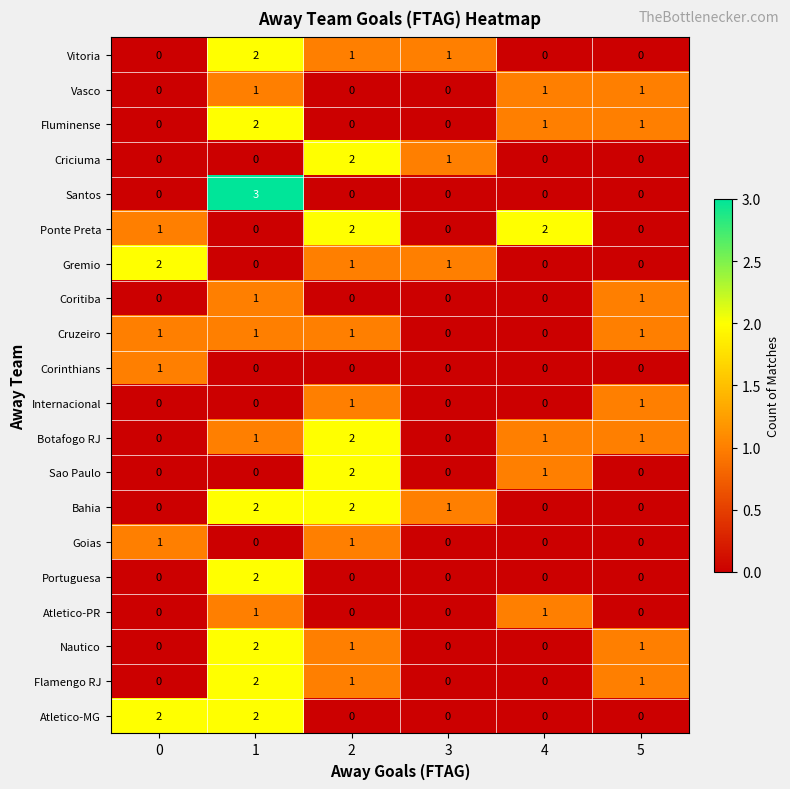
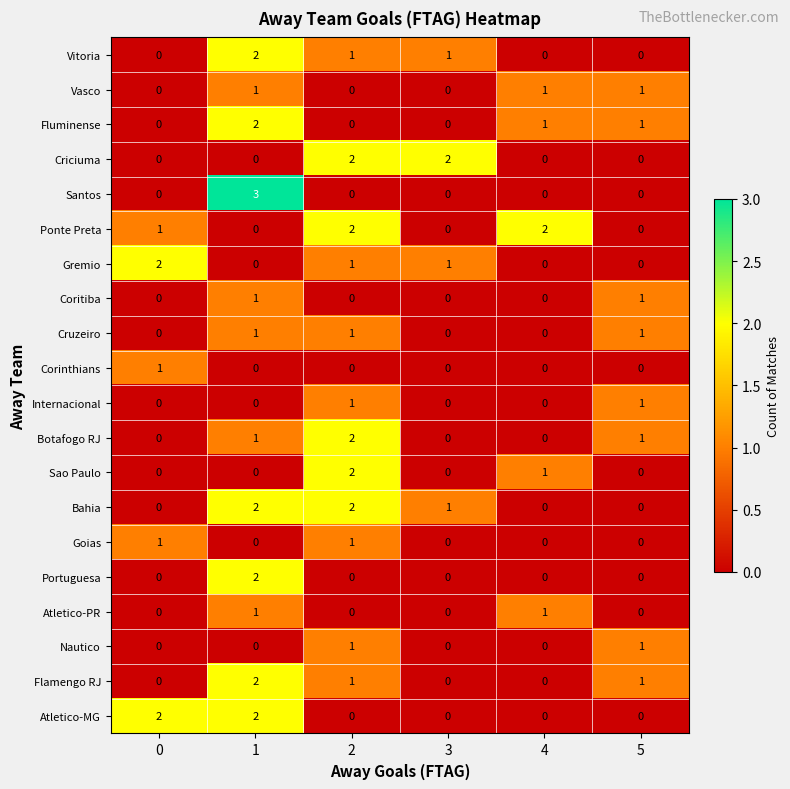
Criciuma, 3: 1 -> 2
Cruzeiro, 0: 1 -> 0
Botafogo RJ, 4: 1 -> 0
Nautico, 1: 2 -> 0
